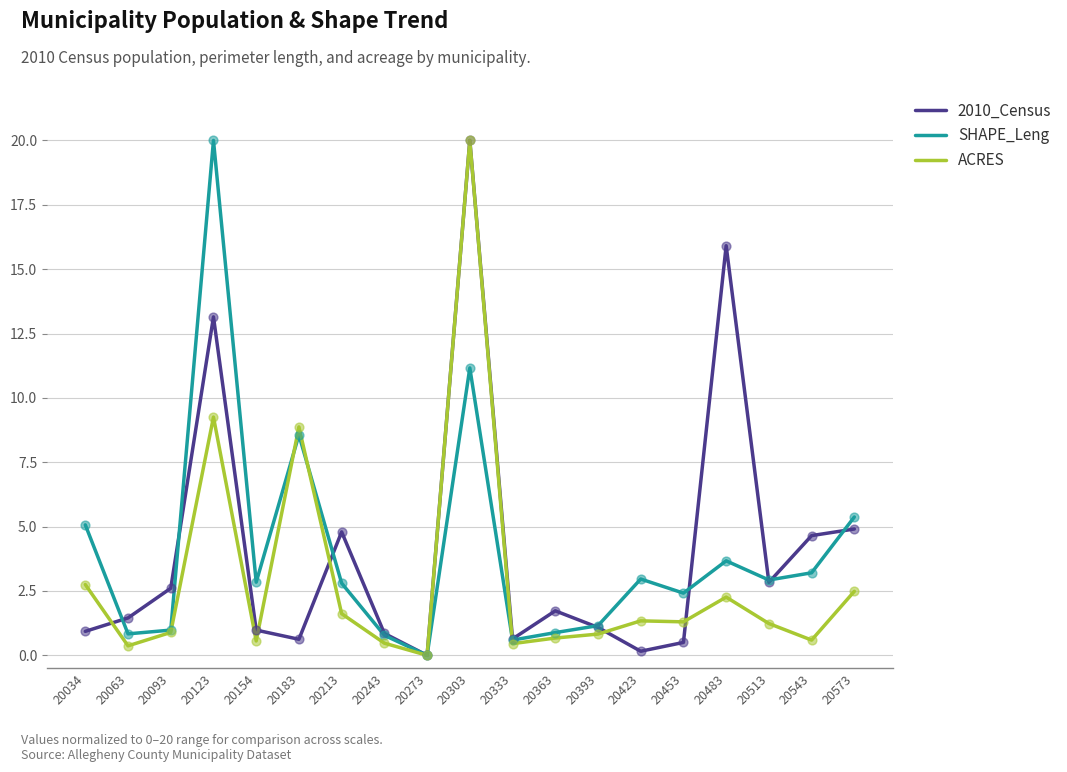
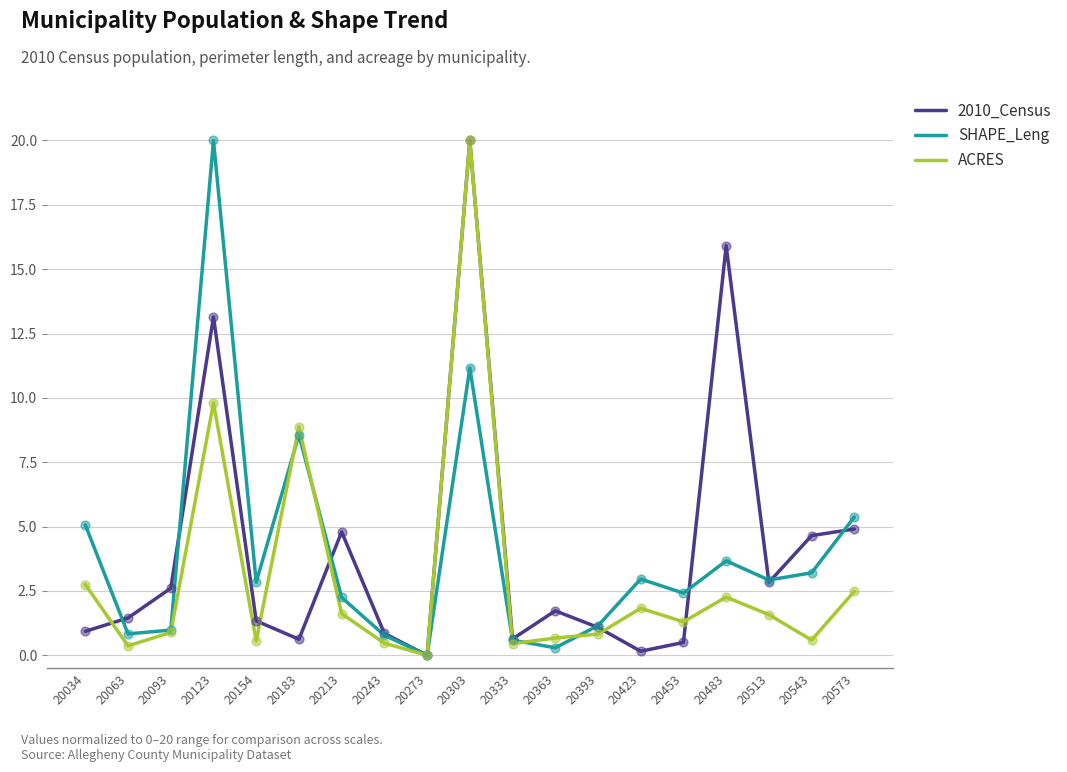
ACRES, 20123: 9.3 -> 9.8
2010_Census, 20154: 1.0 -> 1.3
SHAPE_Leng, 20213: 2.8 -> 2.2
SHAPE_Leng, 20363: 0.9 -> 0.3
ACRES, 20423: 1.3 -> 1.8
ACRES, 20513: 1.2 -> 1.6
